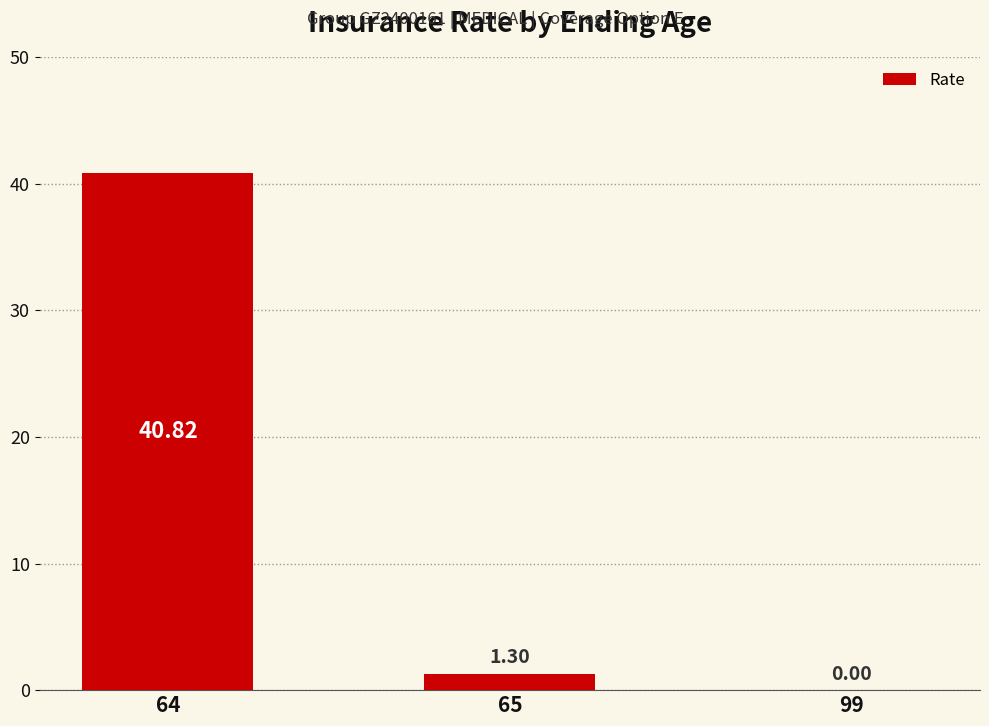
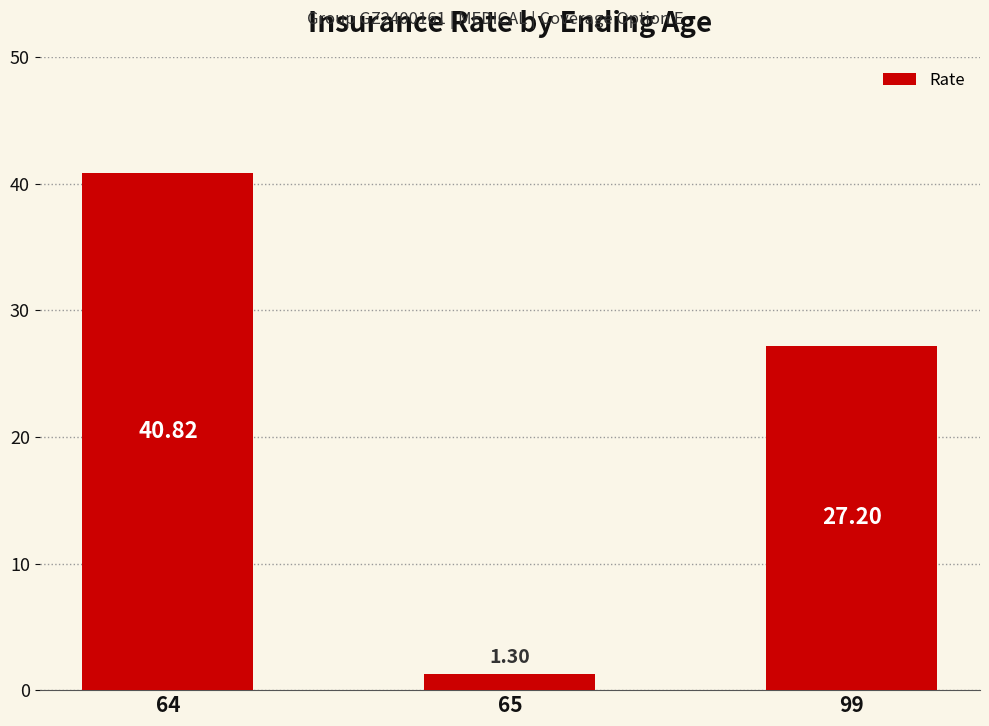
99: 0.00 -> 27.20
